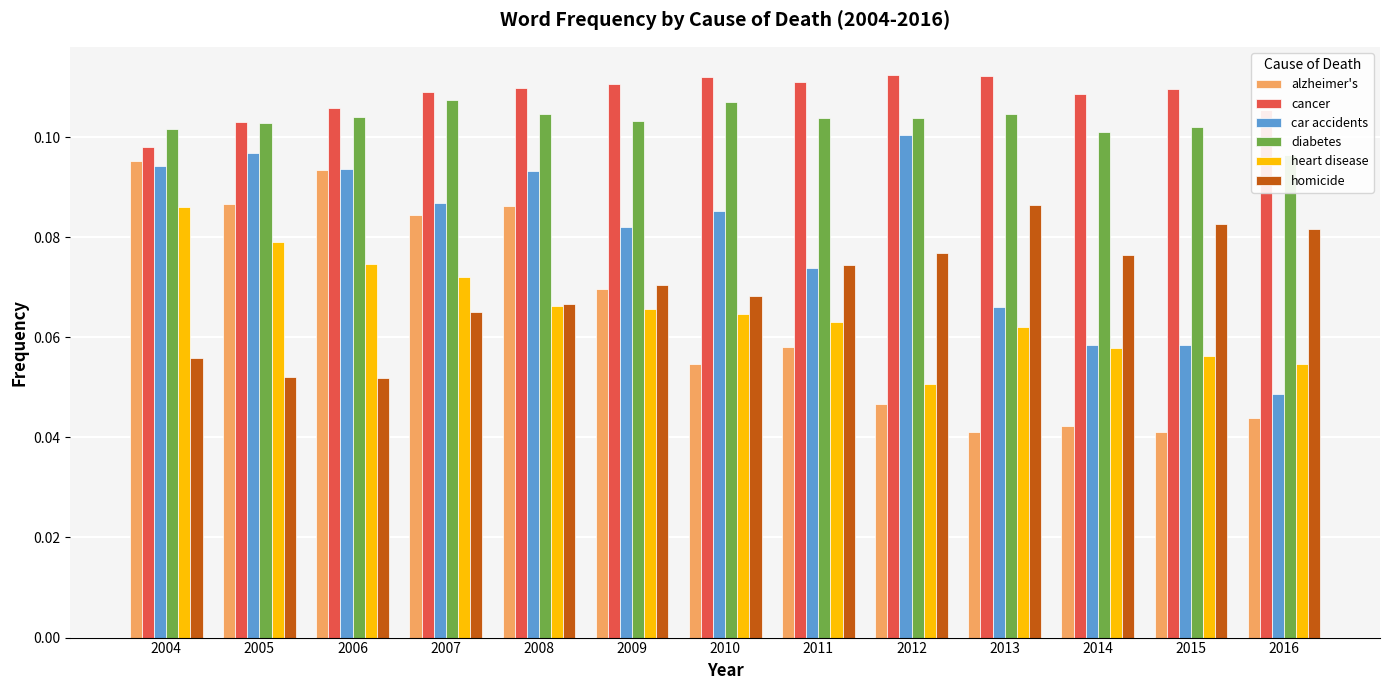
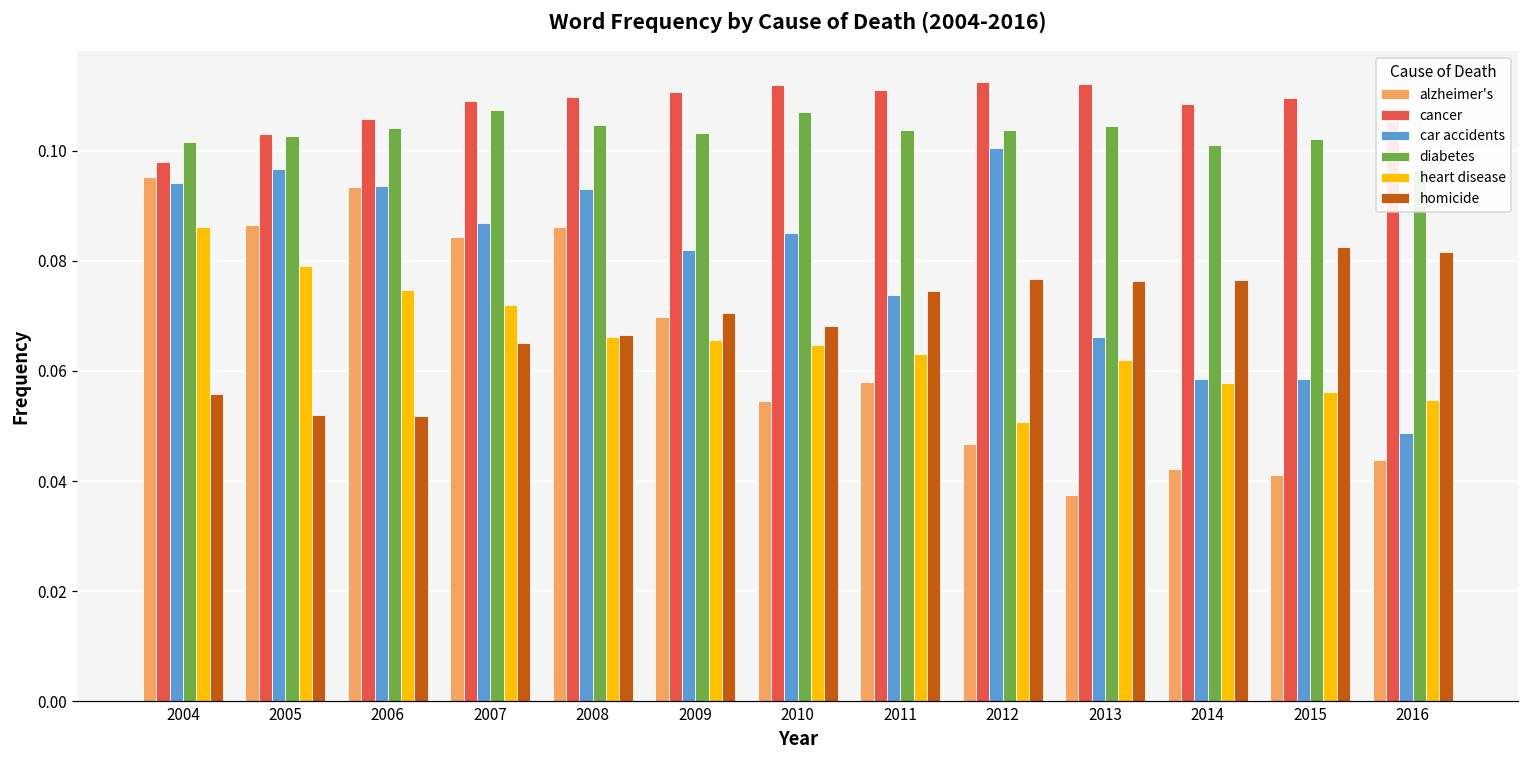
alzheimer's, 2013: 0.041 -> 0.038
homicide, 2013: 0.086 -> 0.076
